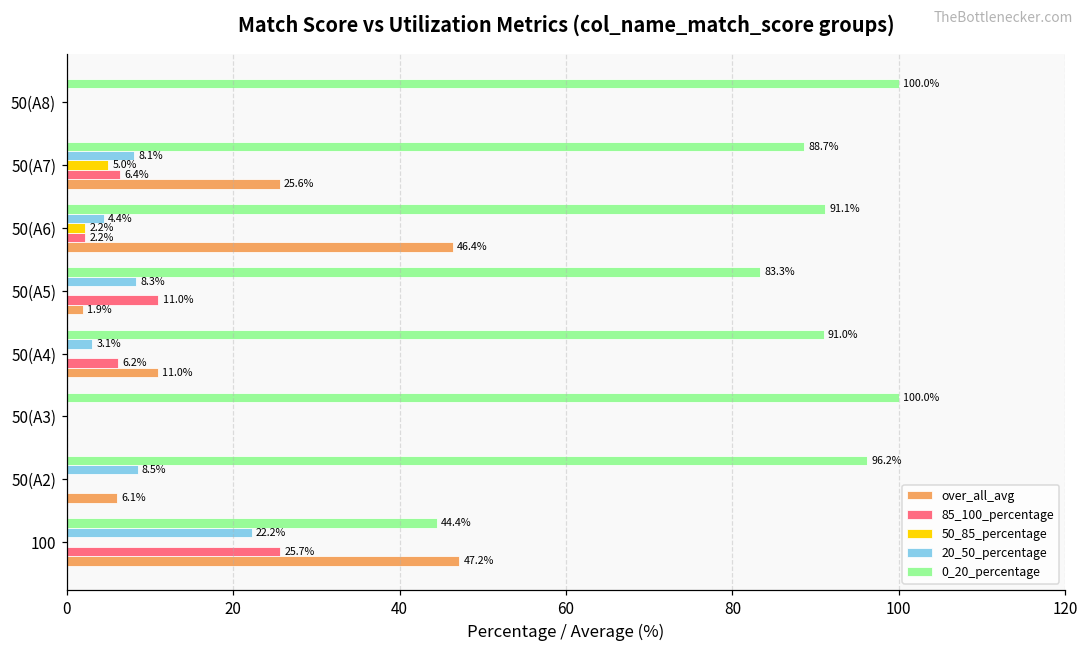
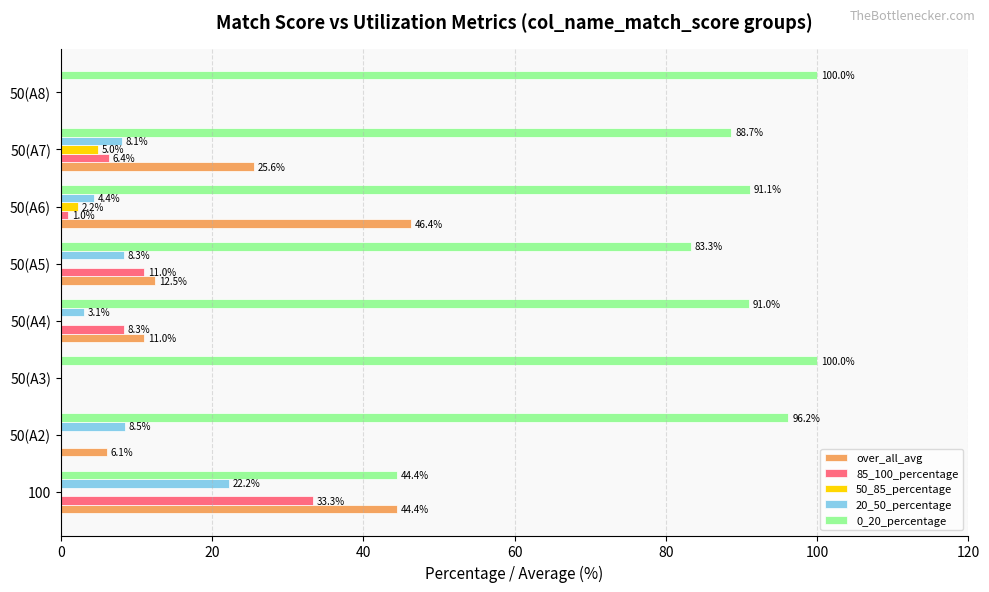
85_100_percentage, 50(A6): 2.2% -> 1.0%
over_all_avg, 50(A5): 1.9% -> 12.5%
85_100_percentage, 50(A4): 6.2% -> 8.3%
85_100_percentage, 100: 25.7% -> 33.3%
over_all_avg, 100: 47.2% -> 44.4%
